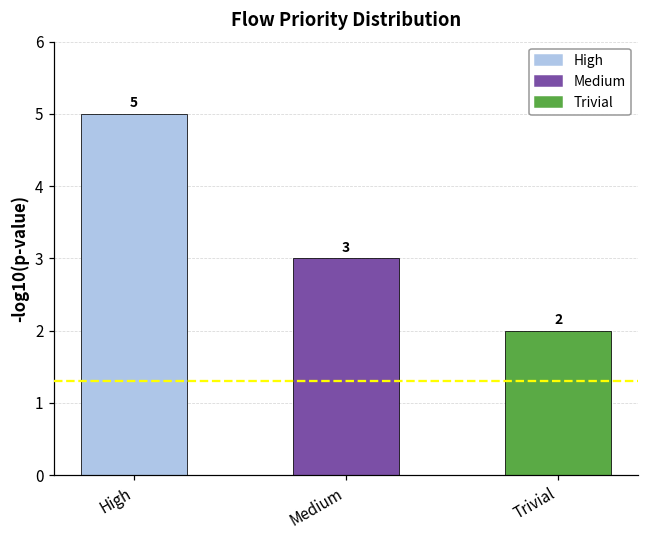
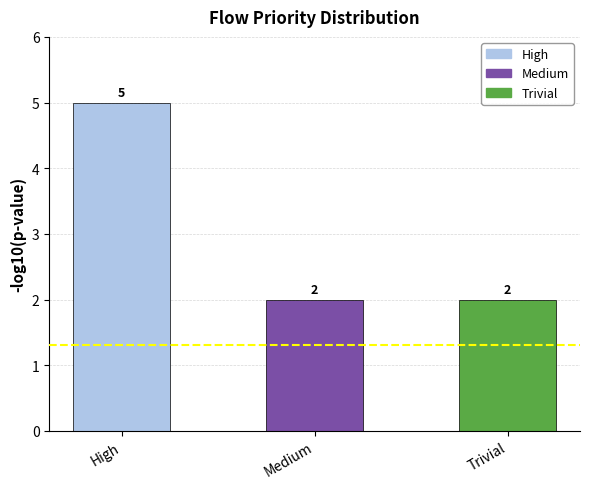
Medium: 3 -> 2
